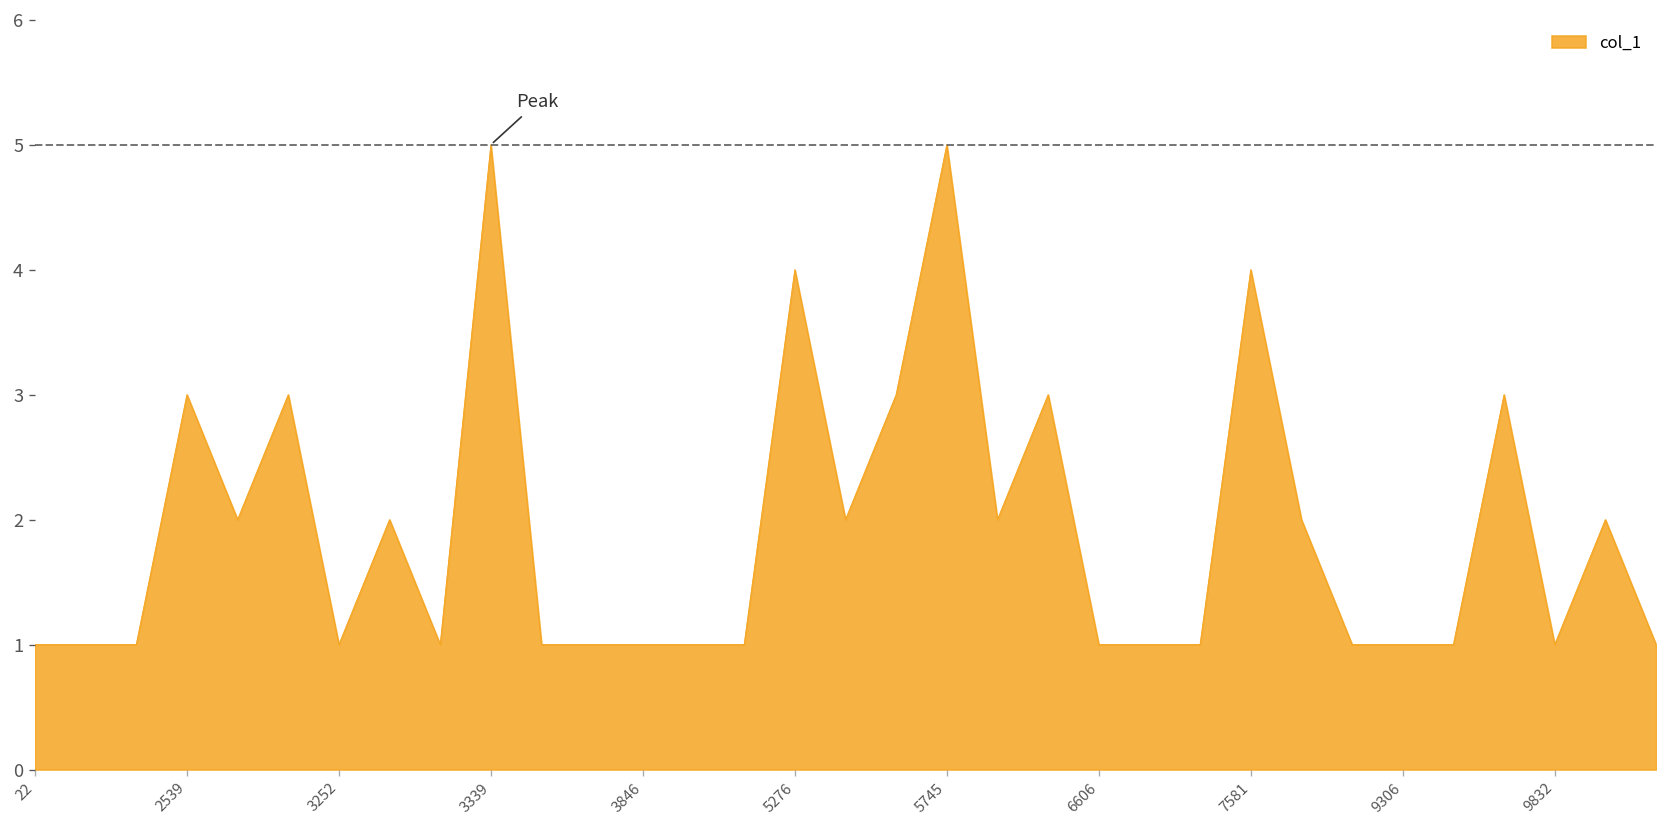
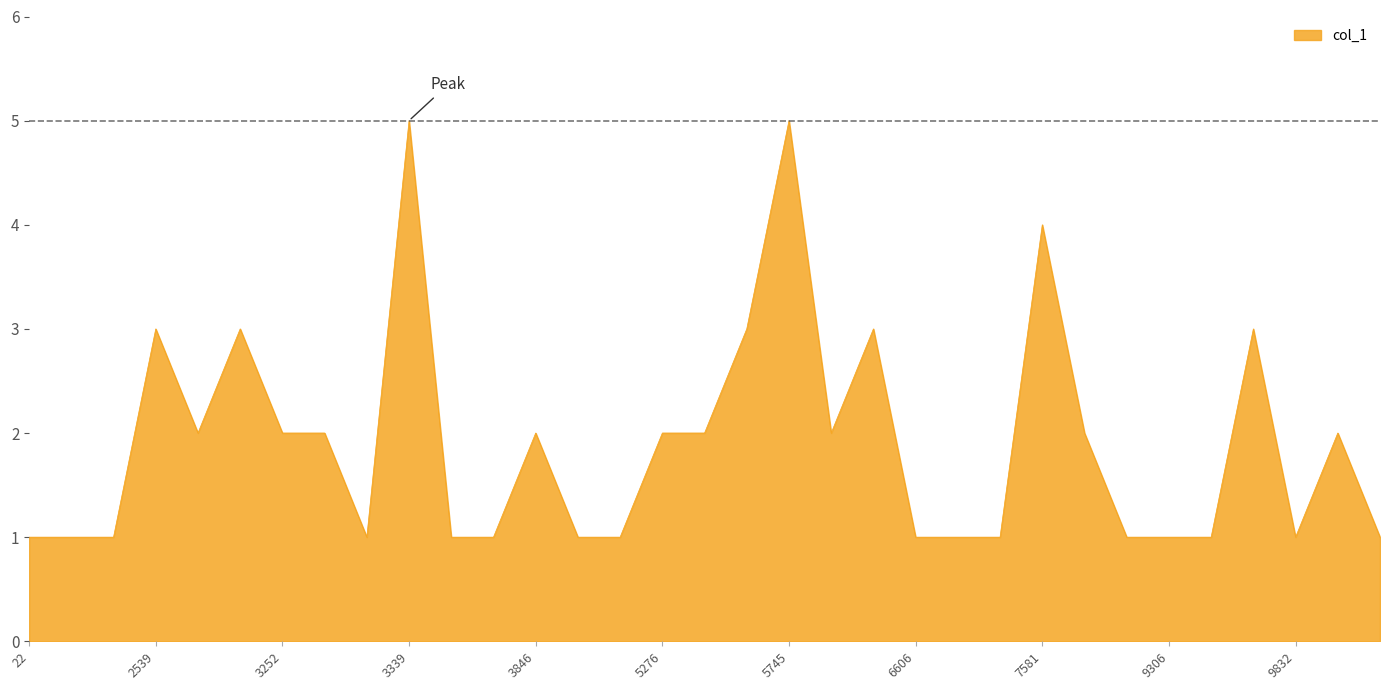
3252: 1 -> 2
3846: 1 -> 2
5276: 4 -> 2
